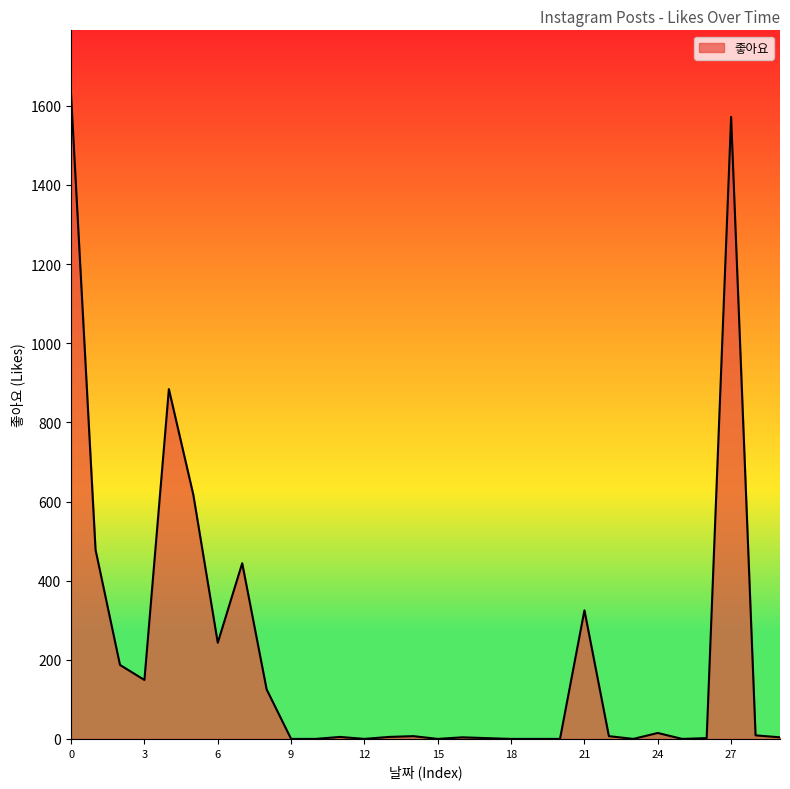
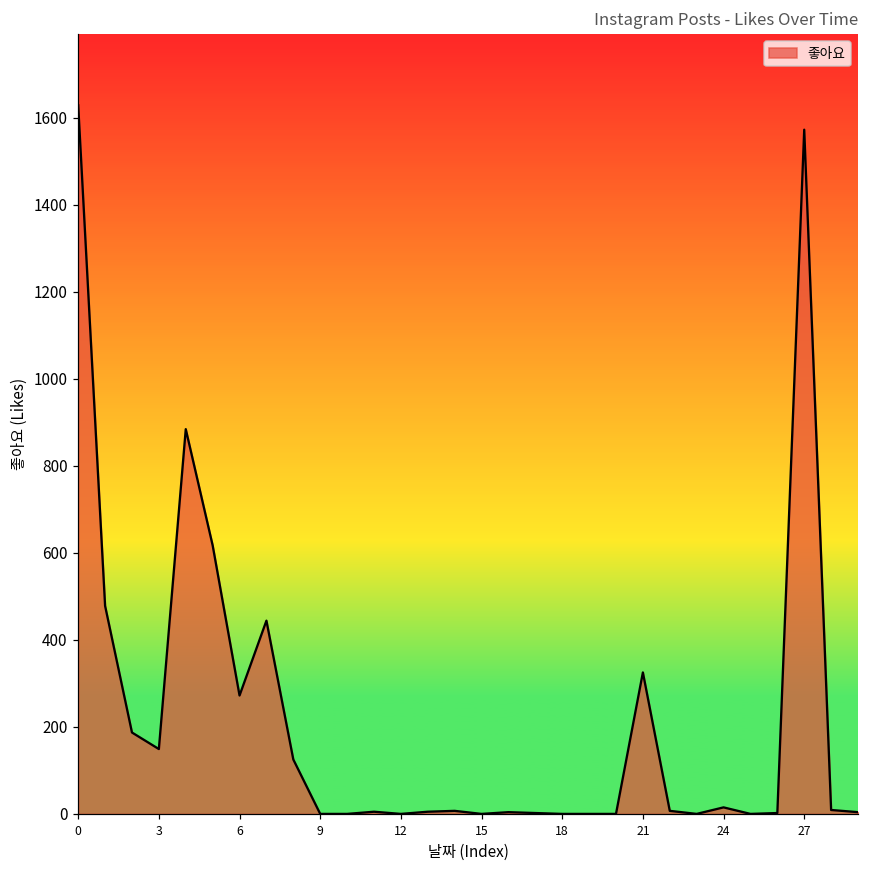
6: 240 -> 270
